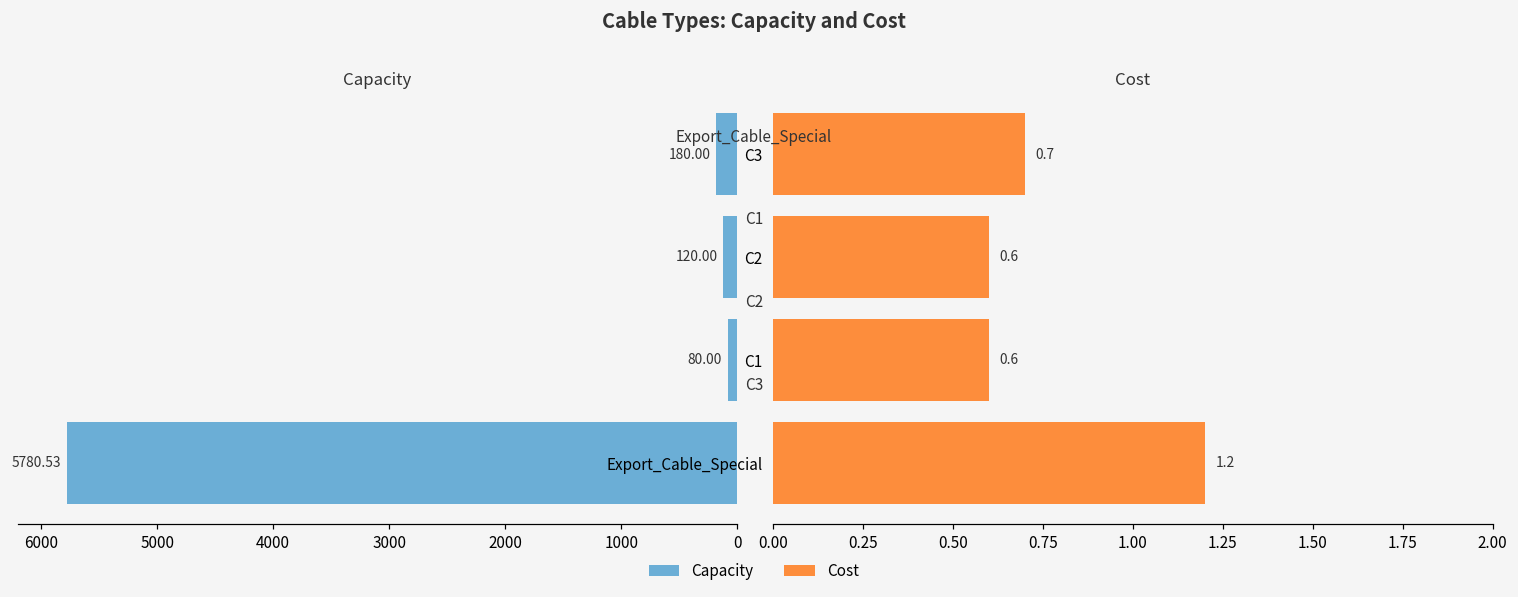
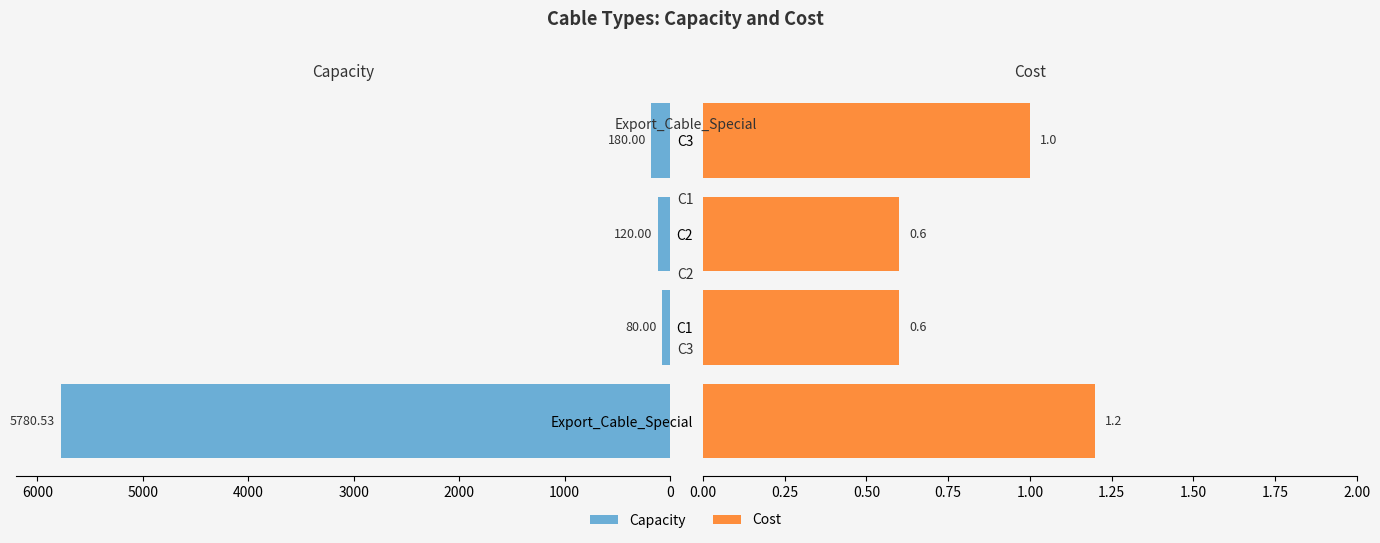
Cost, C3: 0.7 -> 1.0
